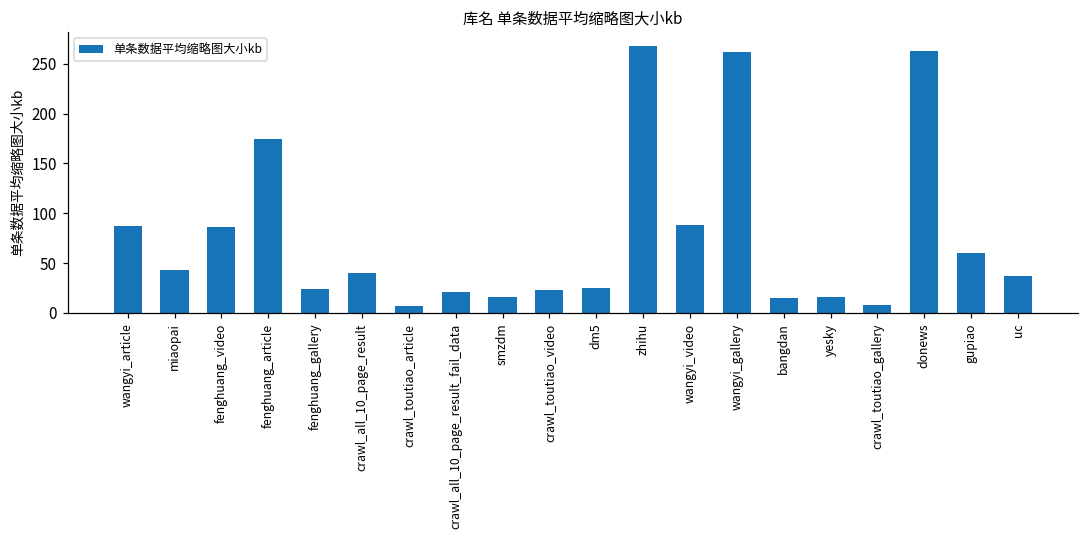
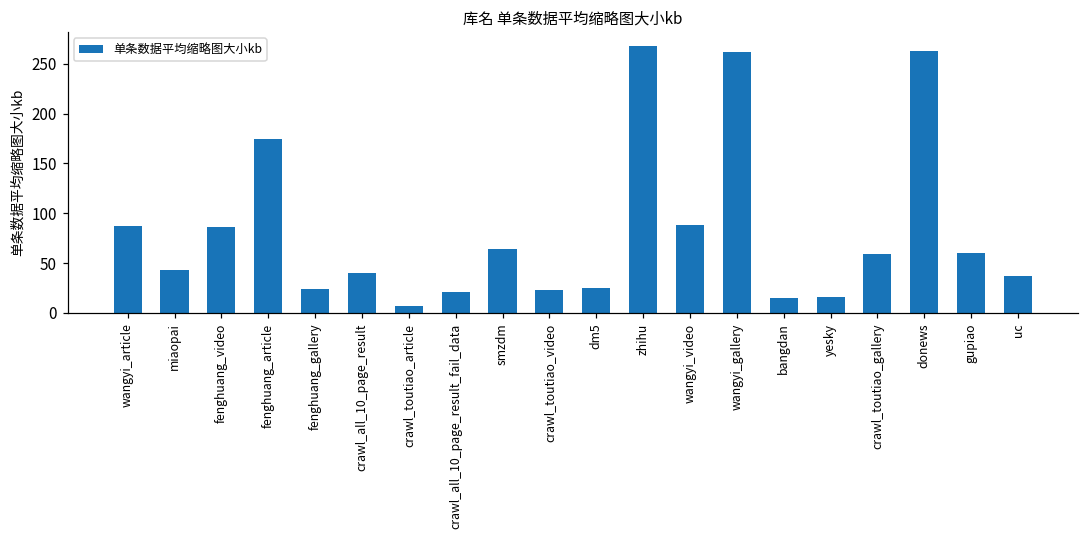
smzdm: 20 -> 60
crawl_toutiao_gallery: 10 -> 60
